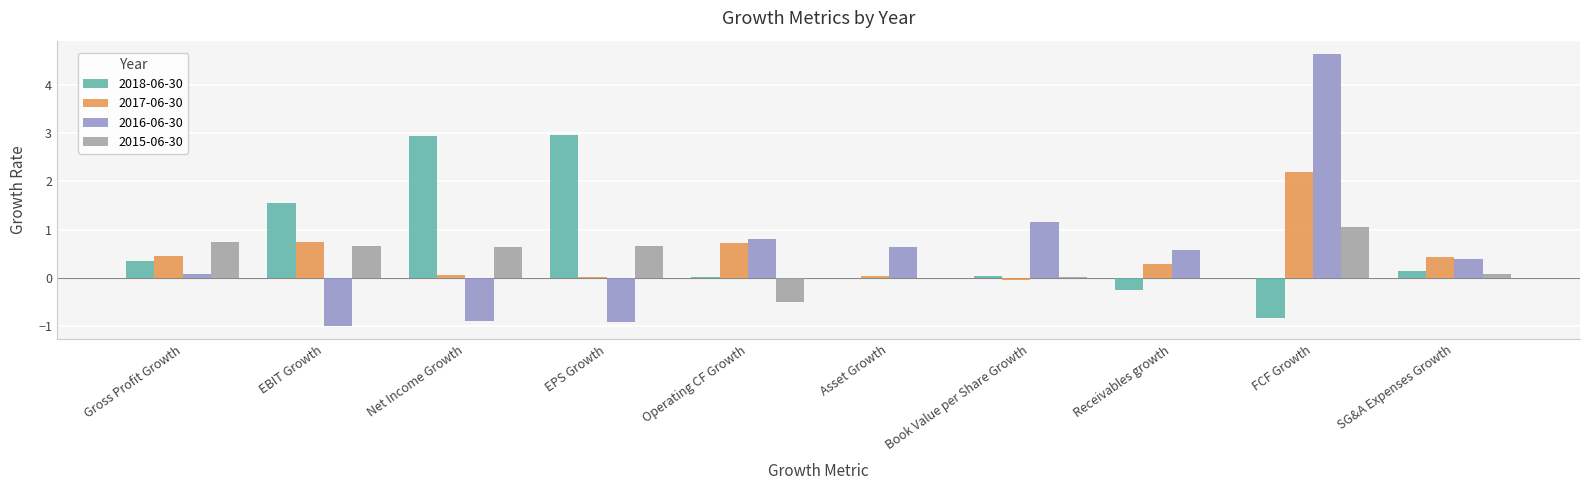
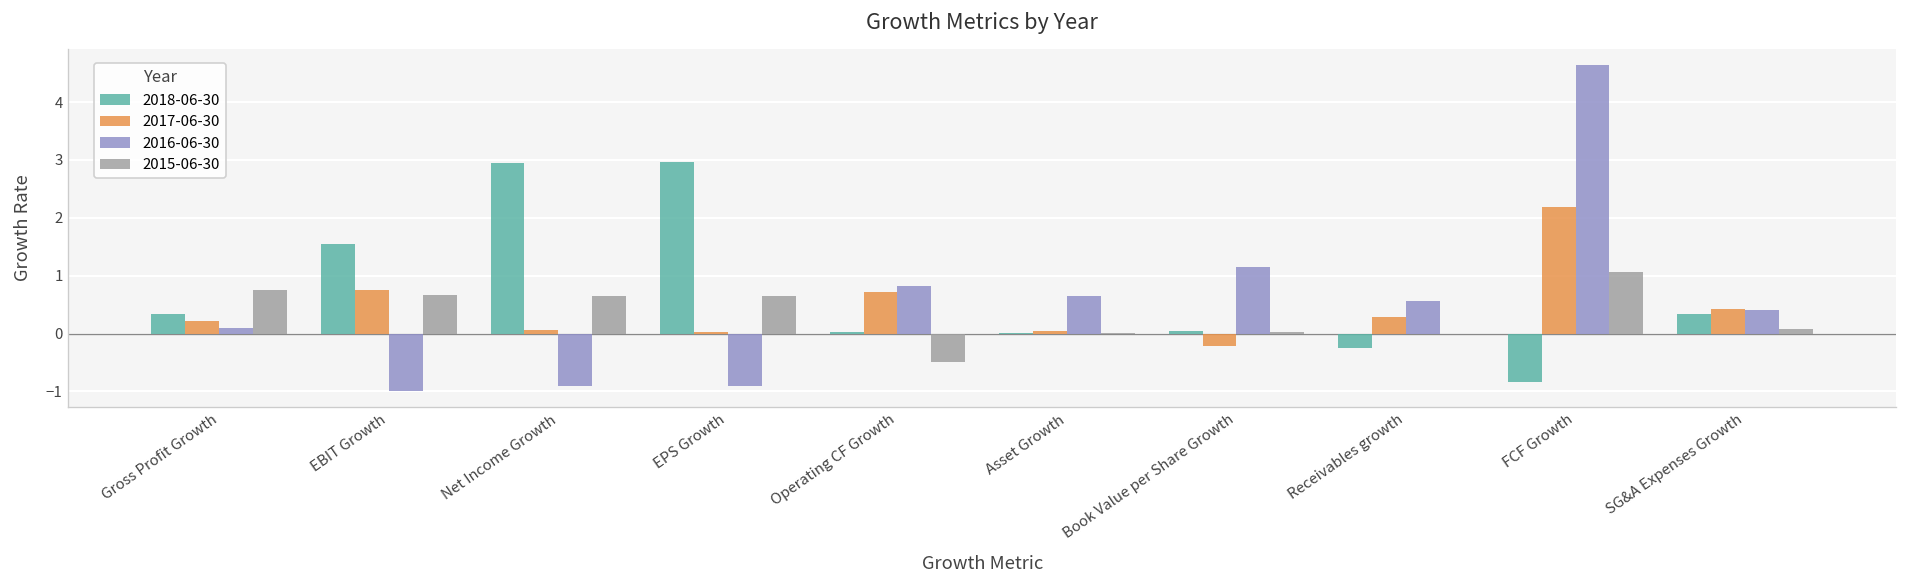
2017-06-30, Gross Profit Growth: 0.5 -> 0.2
2017-06-30, Book Value per Share Growth: 0.0 -> -0.2
2018-06-30, SG&A Expenses Growth: 0.2 -> 0.3
